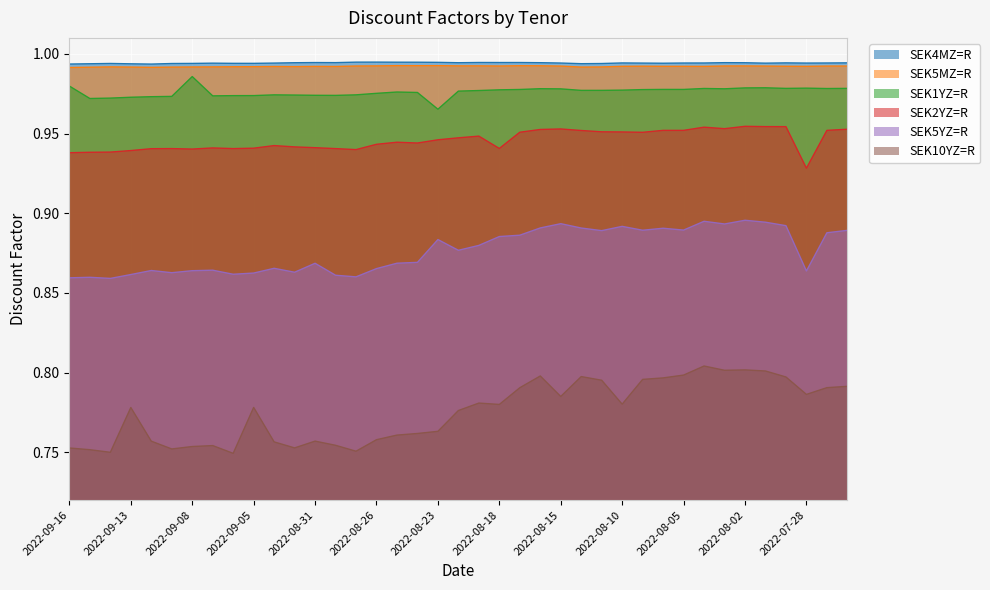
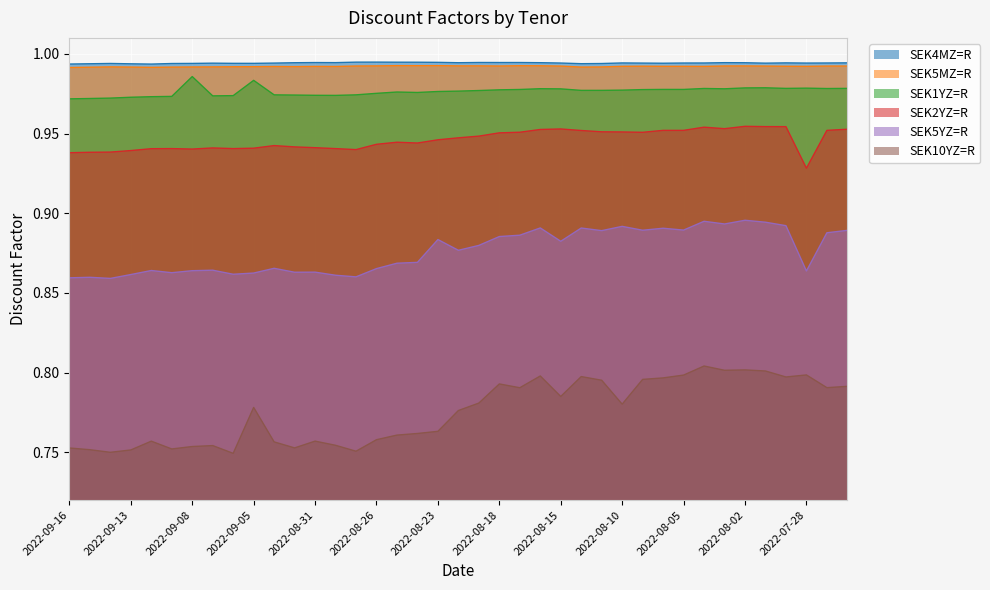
SEK1YZ=R, 2022-09-16: 0.980 -> 0.972
SEK10YZ=R, 2022-09-13: 0.778 -> 0.751
SEK1YZ=R, 2022-09-05: 0.974 -> 0.983
SEK5YZ=R, 2022-08-31: 0.869 -> 0.863
SEK1YZ=R, 2022-08-23: 0.965 -> 0.976
SEK2YZ=R, 2022-08-18: 0.941 -> 0.950
SEK10YZ=R, 2022-08-18: 0.780 -> 0.793
SEK5YZ=R, 2022-08-15: 0.893 -> 0.882
SEK10YZ=R, 2022-07-28: 0.786 -> 0.799
